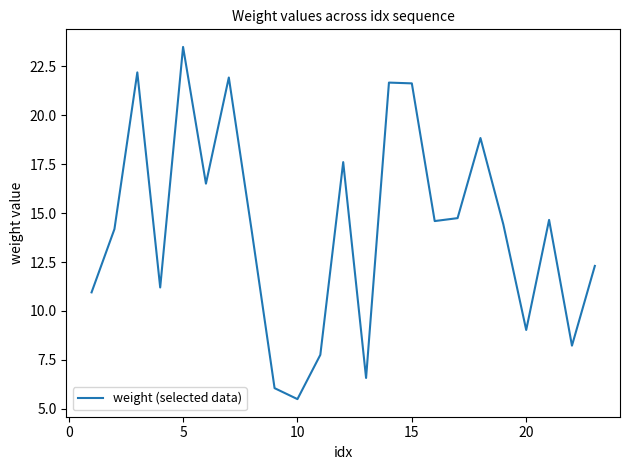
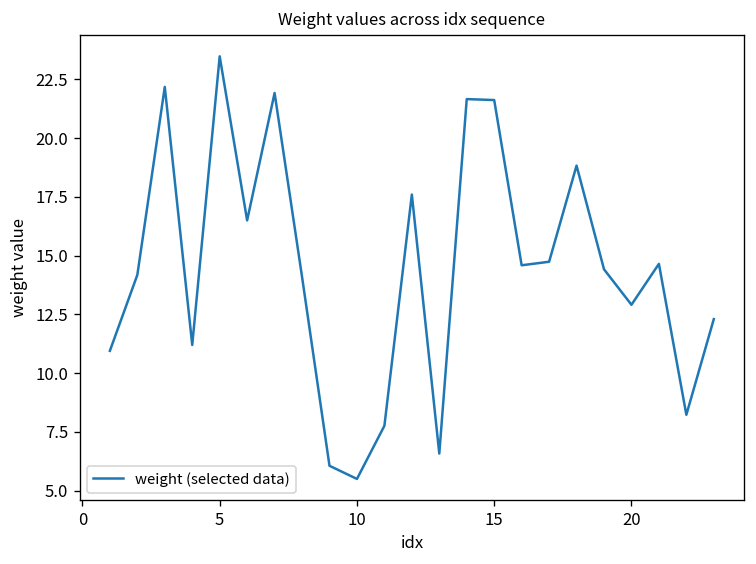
20: 9.0 -> 12.9
